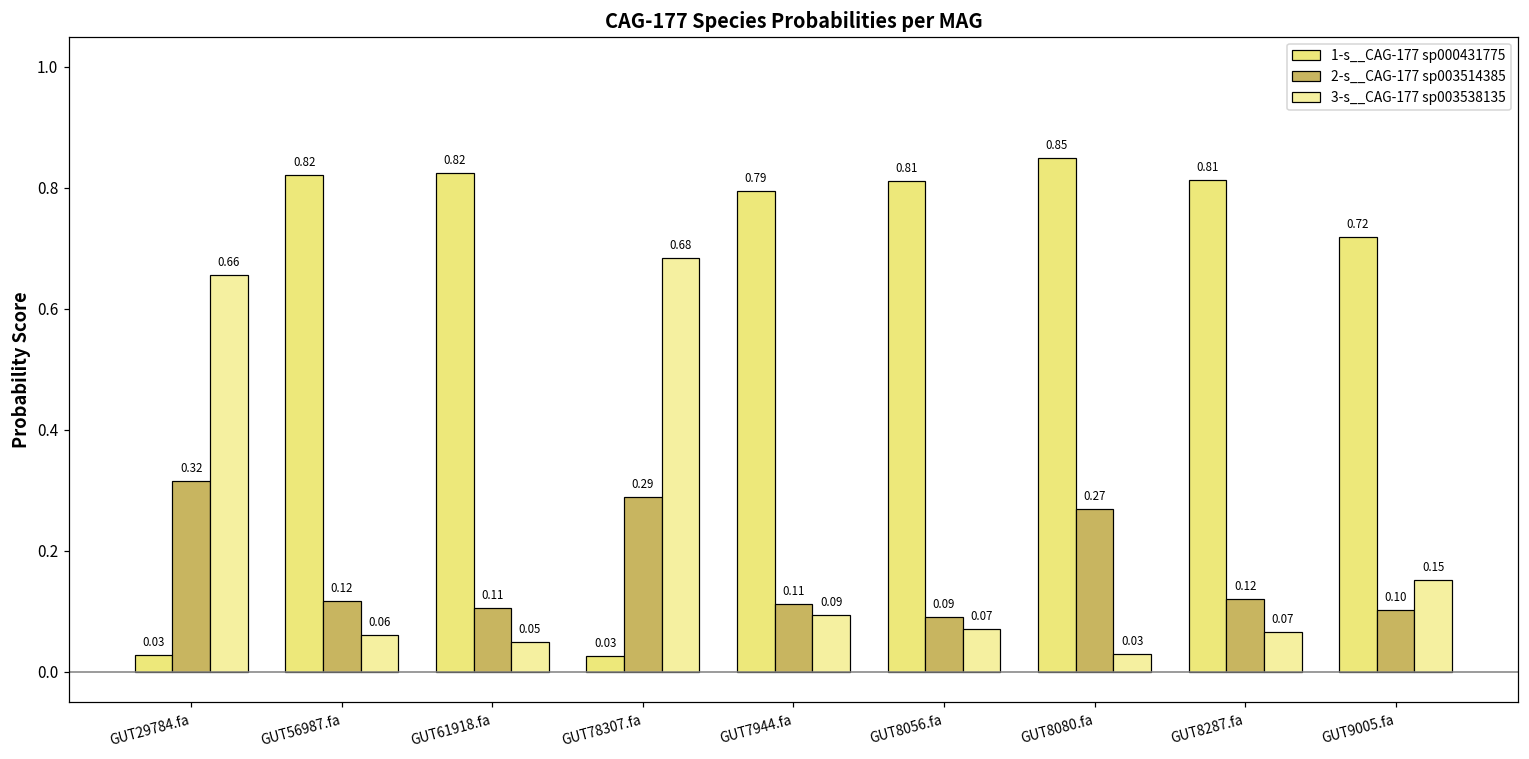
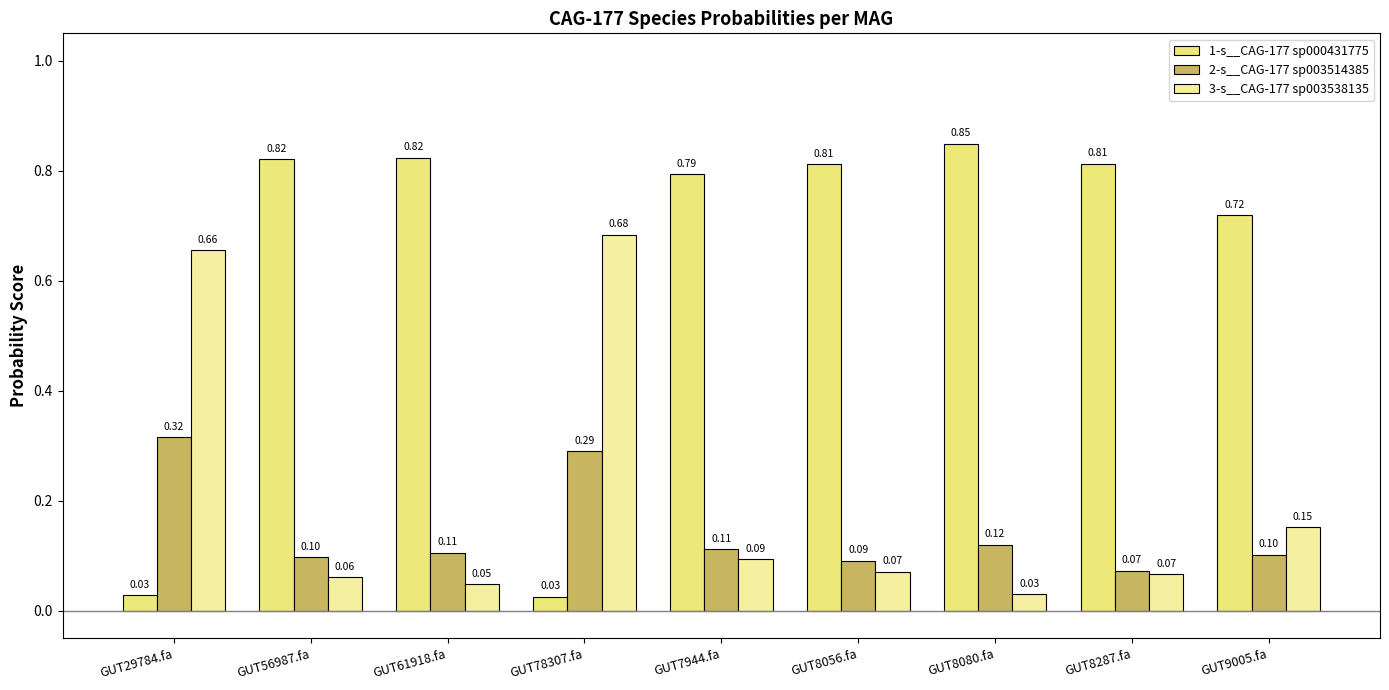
2-s__CAG-177 sp003514385, GUT56987.fa: 0.12 -> 0.10
2-s__CAG-177 sp003514385, GUT8080.fa: 0.27 -> 0.12
2-s__CAG-177 sp003514385, GUT8287.fa: 0.12 -> 0.07
